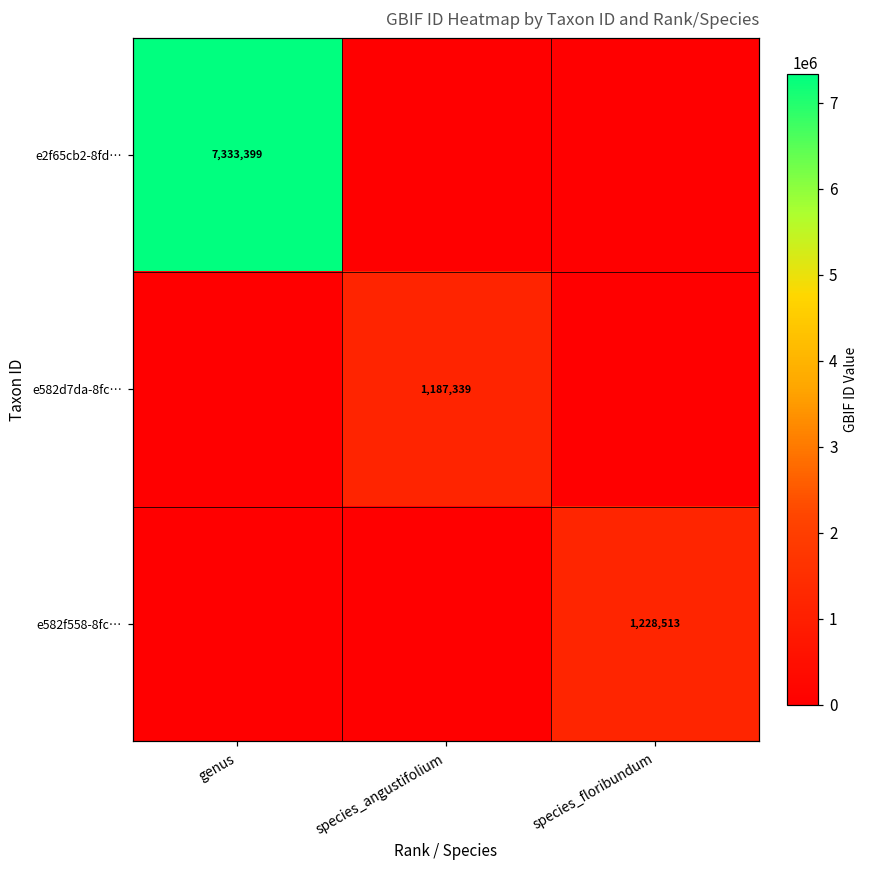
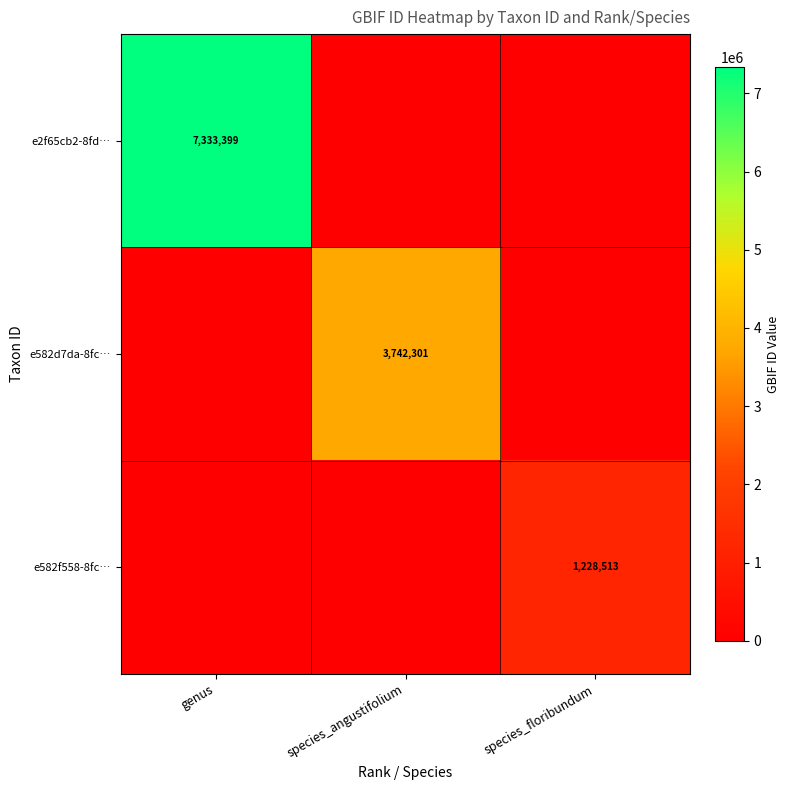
e582d7da-8fc…, species_angustifolium: 1,187,339 -> 3,742,301
